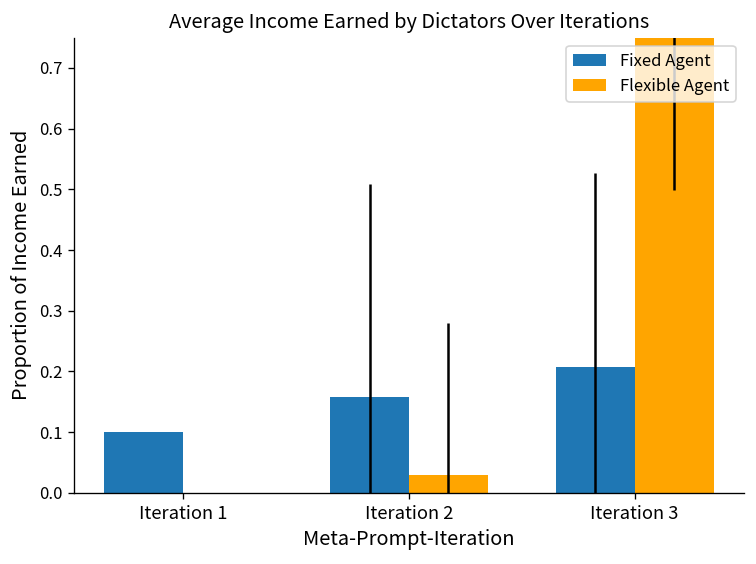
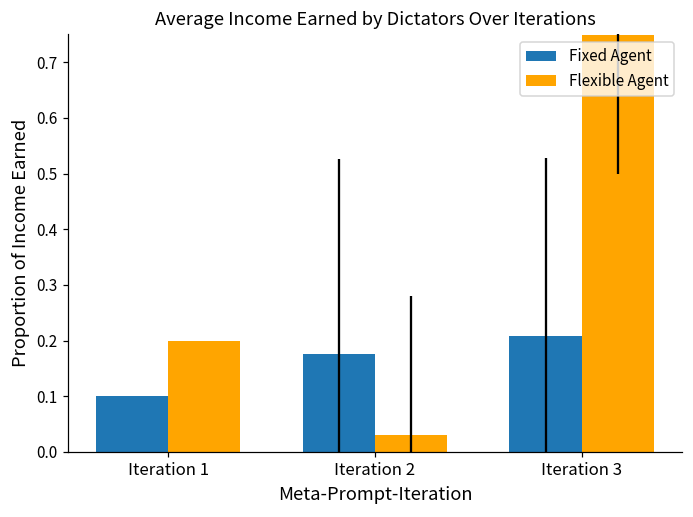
Flexible Agent, Iteration 1: 0.0 -> 0.2
Fixed Agent, Iteration 2: 0.16 -> 0.18
